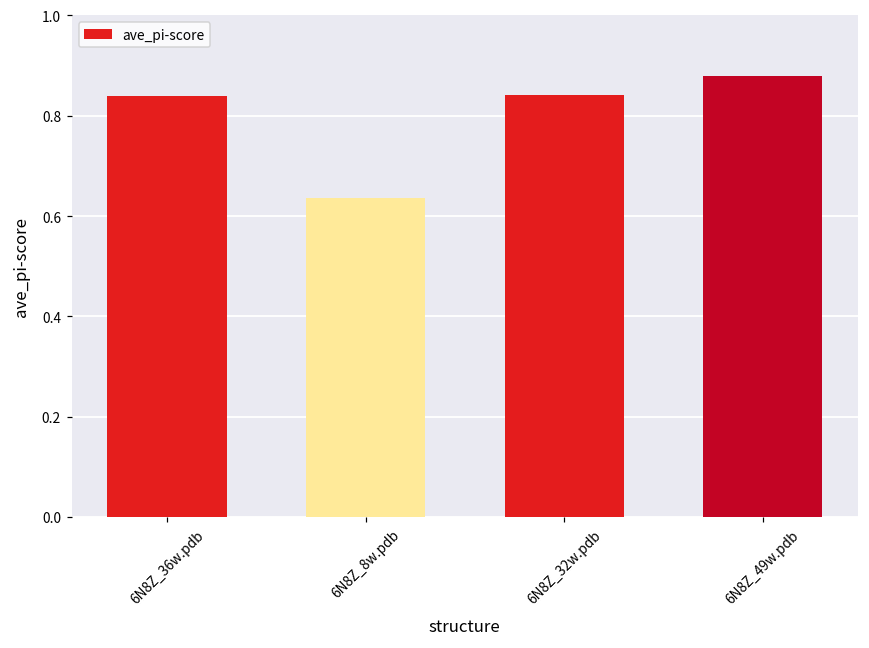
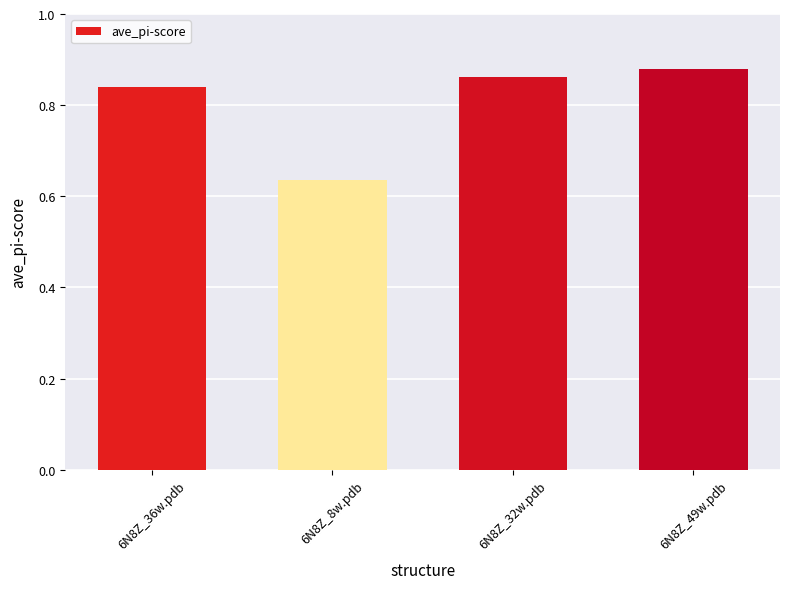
6N8Z_32w.pdb: 0.84 -> 0.86
